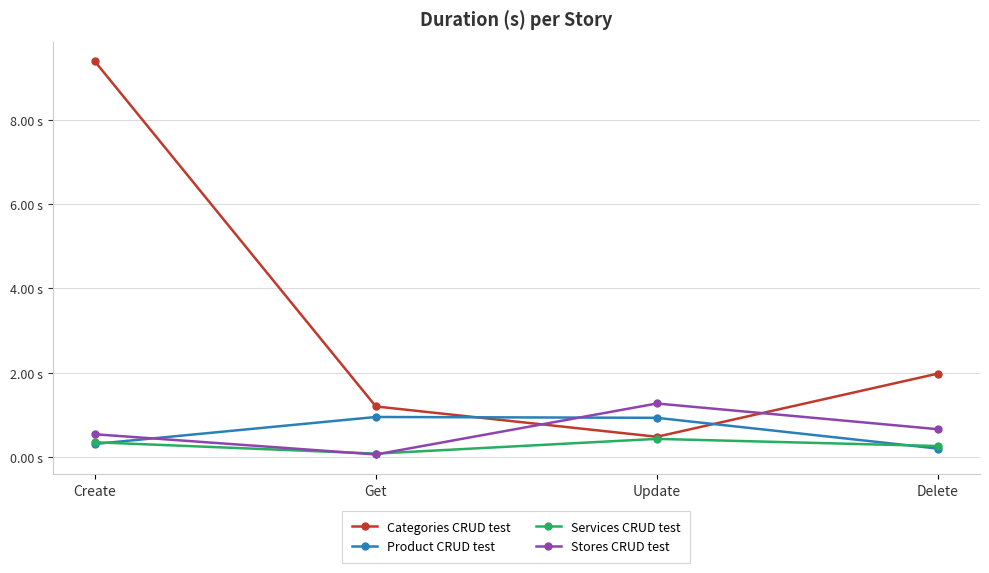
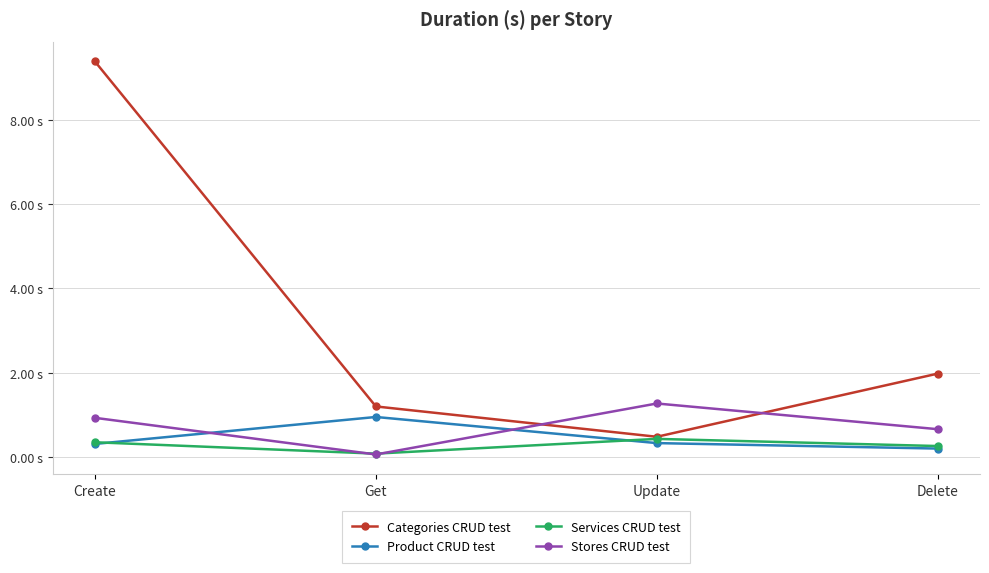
Stores CRUD test, Create: 0.5 s -> 0.9 s
Product CRUD test, Update: 0.9 s -> 0.3 s
